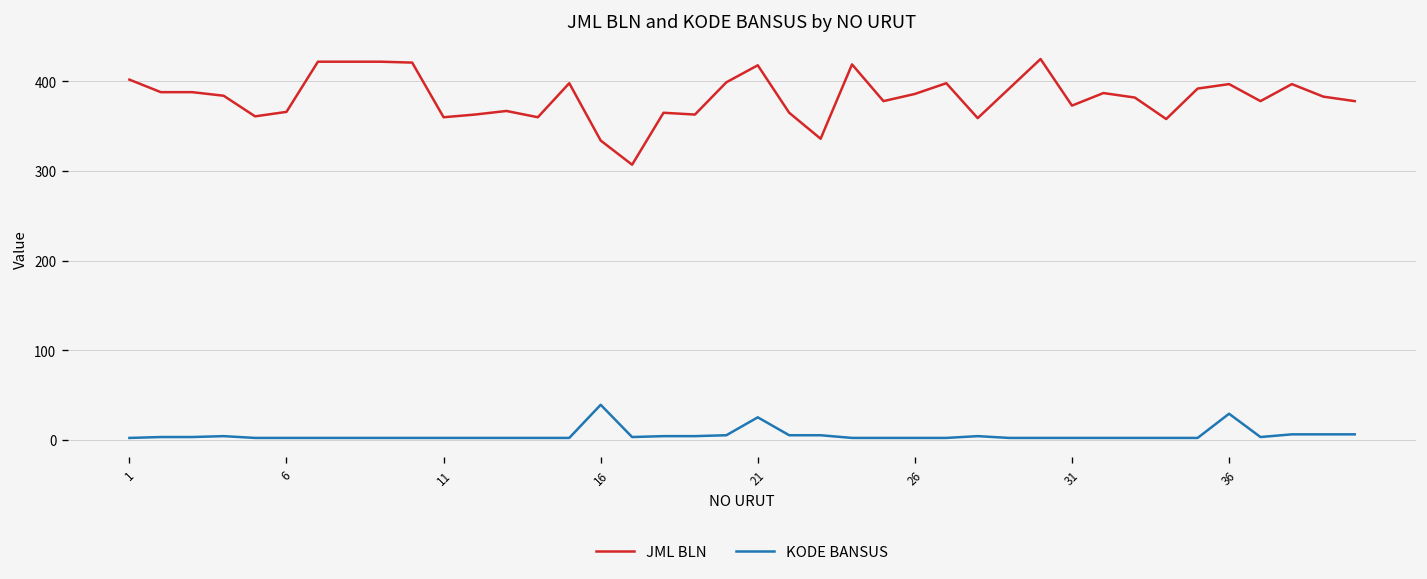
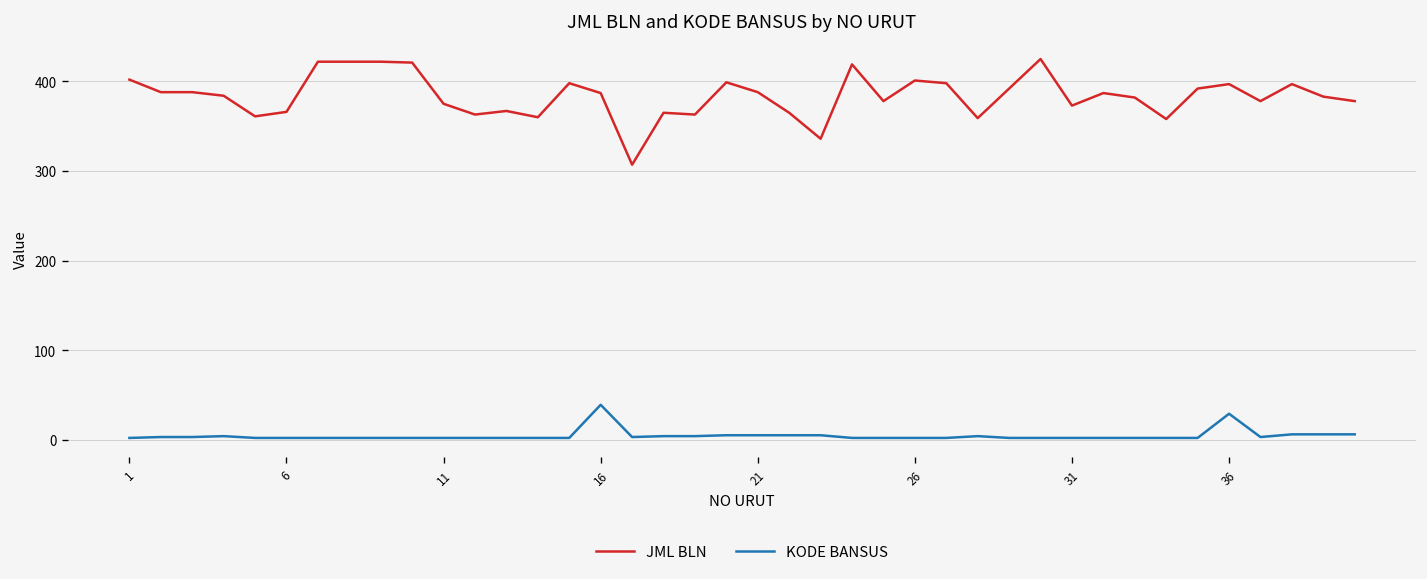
JML BLN, 11: 360 -> 380
JML BLN, 16: 330 -> 390
JML BLN, 21: 420 -> 390
KODE BANSUS, 21: 30 -> 10
JML BLN, 26: 390 -> 400
